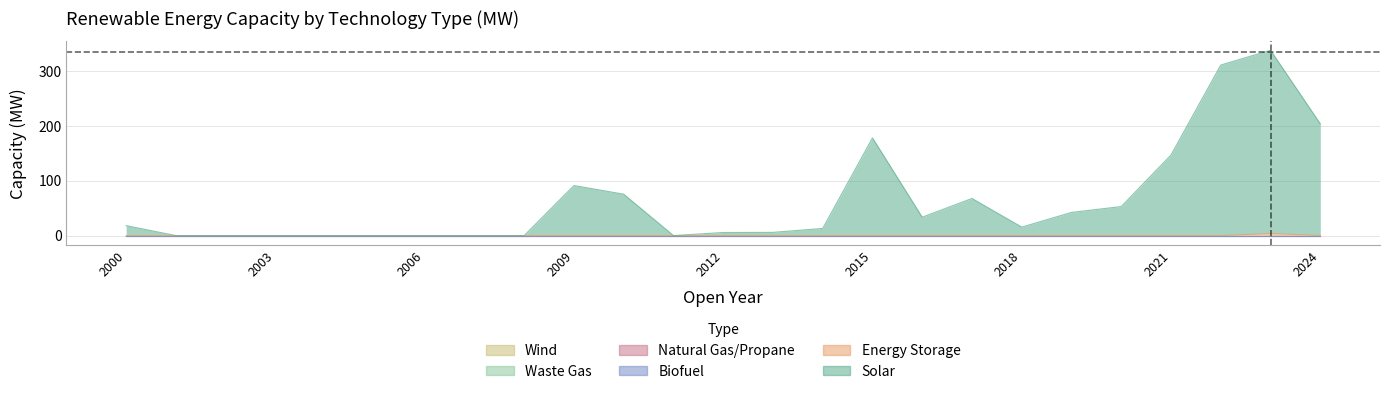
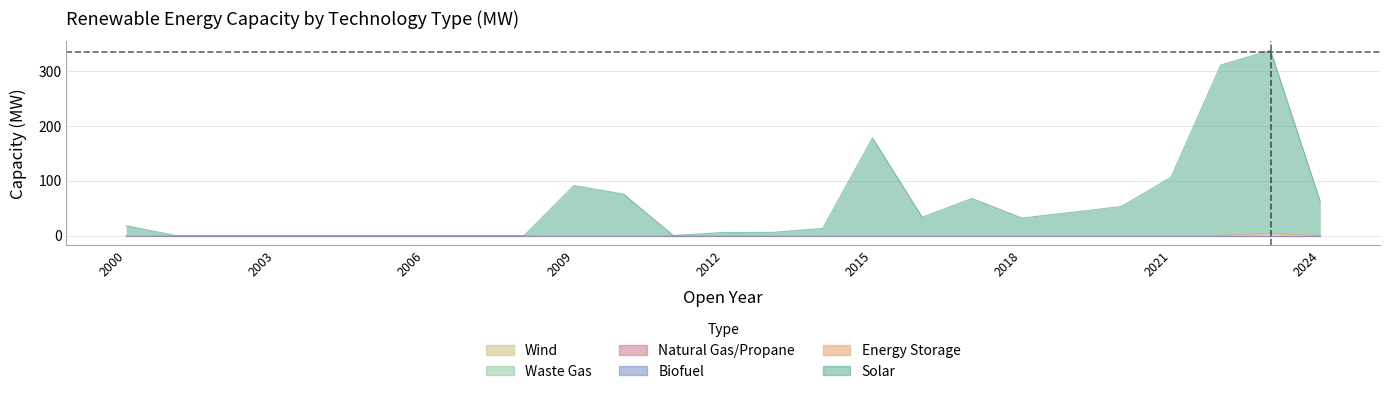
Solar, 2018: 20 -> 30
Solar, 2021: 150 -> 110
Solar, 2024: 200 -> 60
